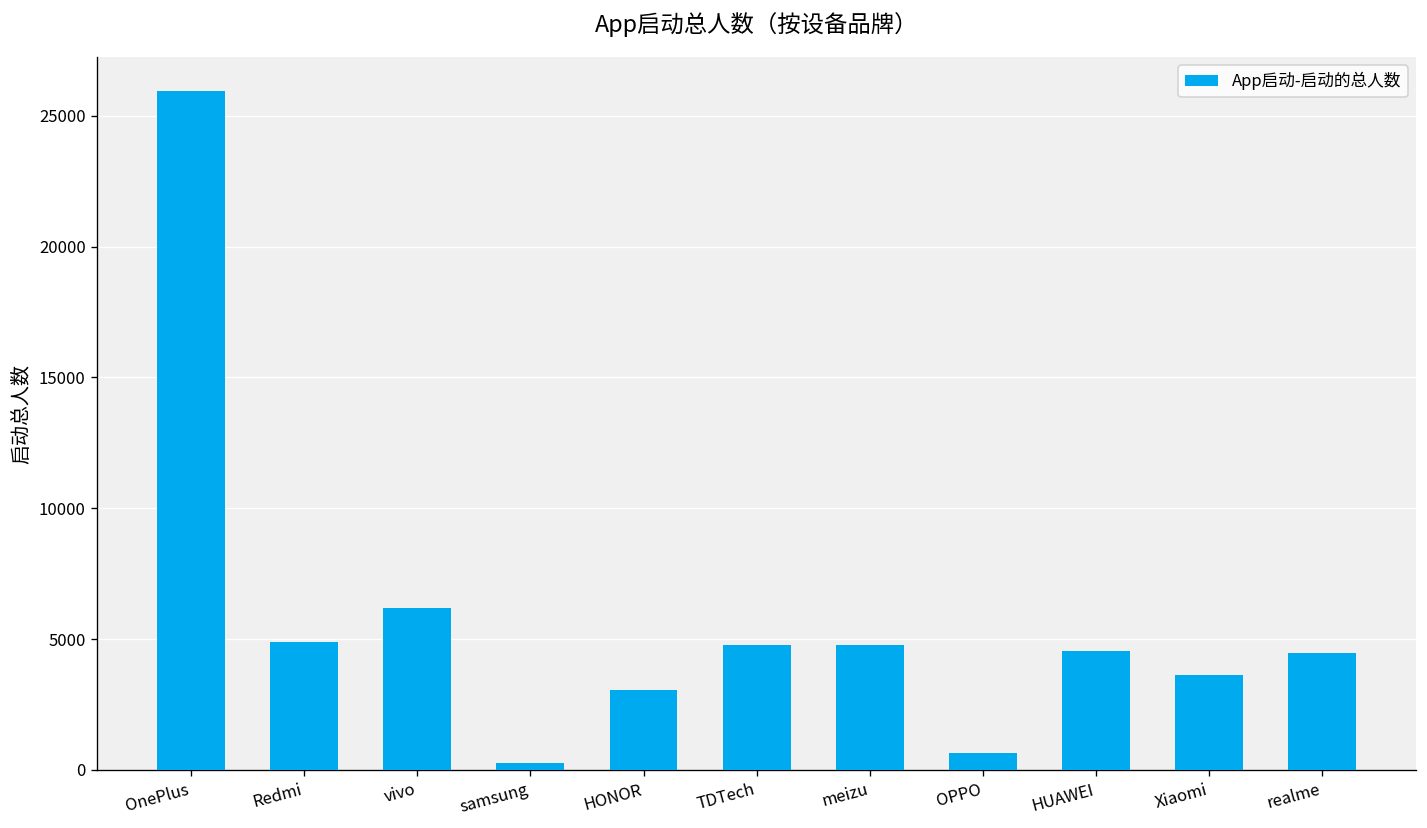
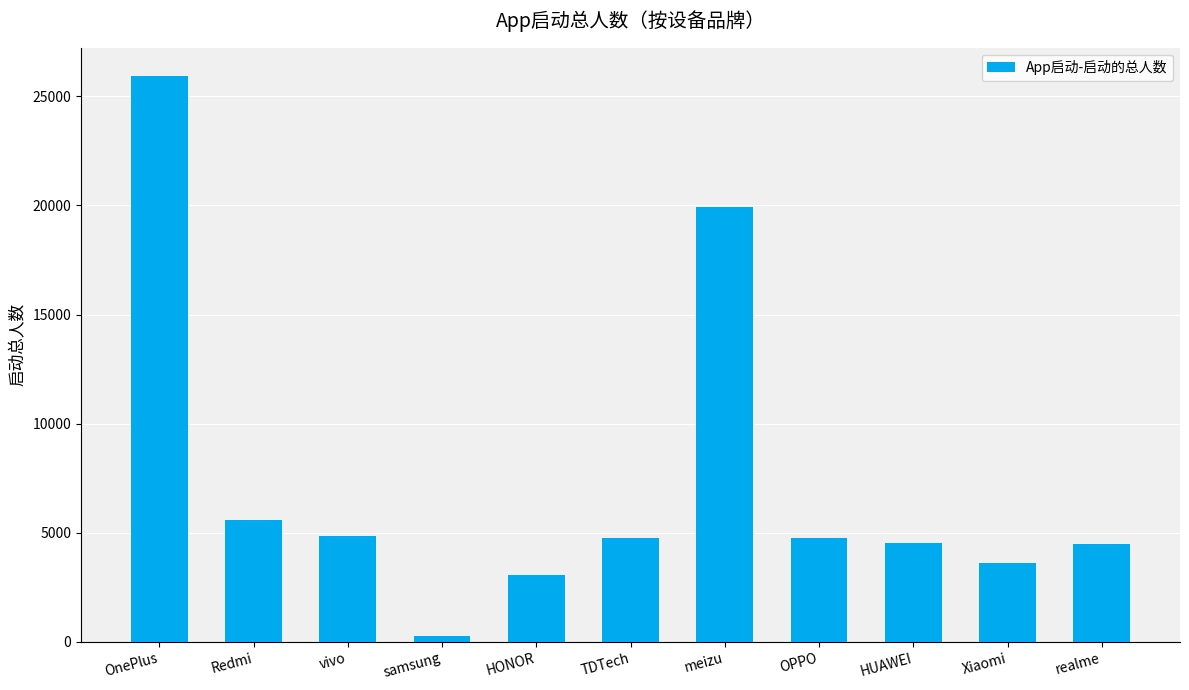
Redmi: 4900 -> 5600
vivo: 6200 -> 4900
meizu: 4800 -> 19900
OPPO: 600 -> 4800
